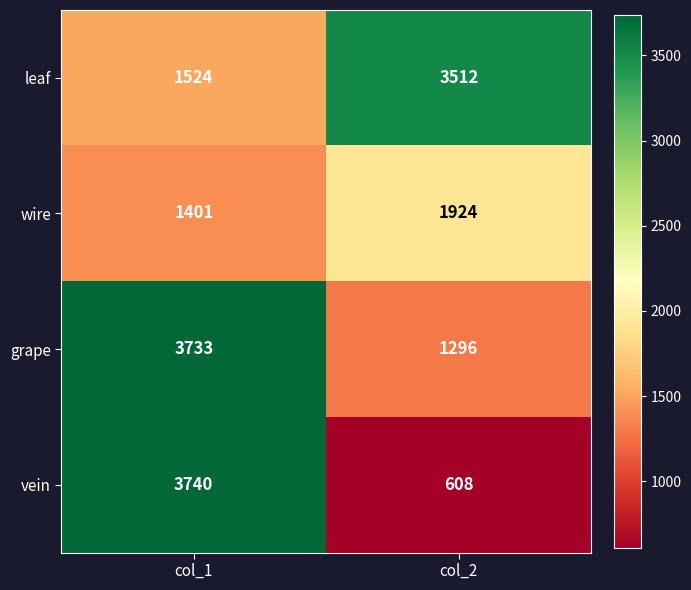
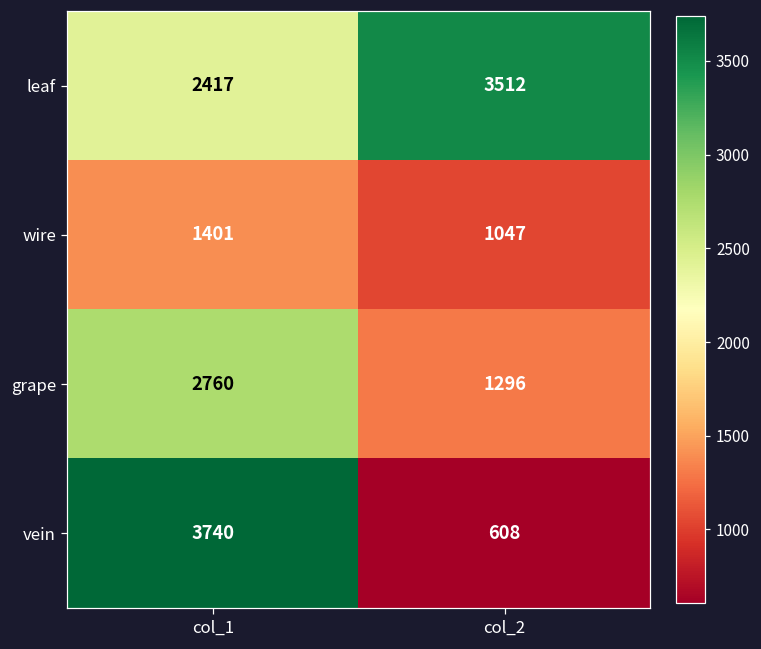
leaf, col_1: 1524 -> 2417
wire, col_2: 1924 -> 1047
grape, col_1: 3733 -> 2760
